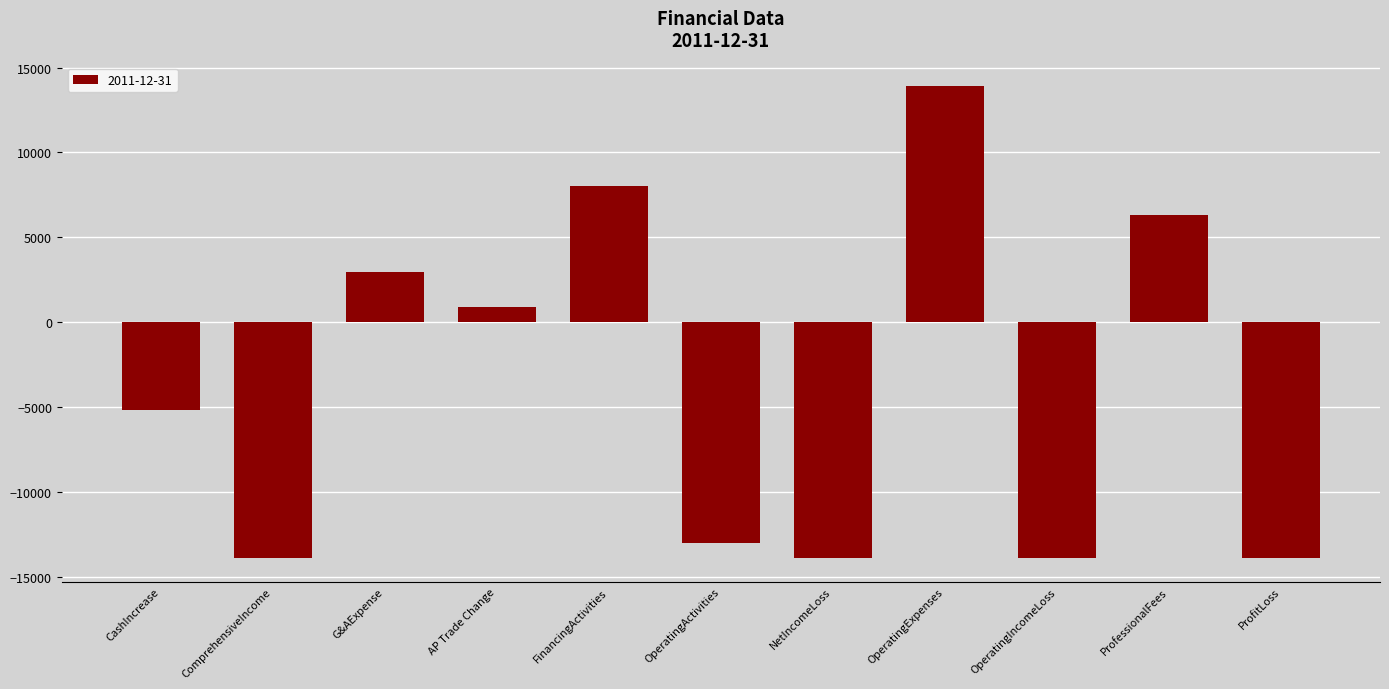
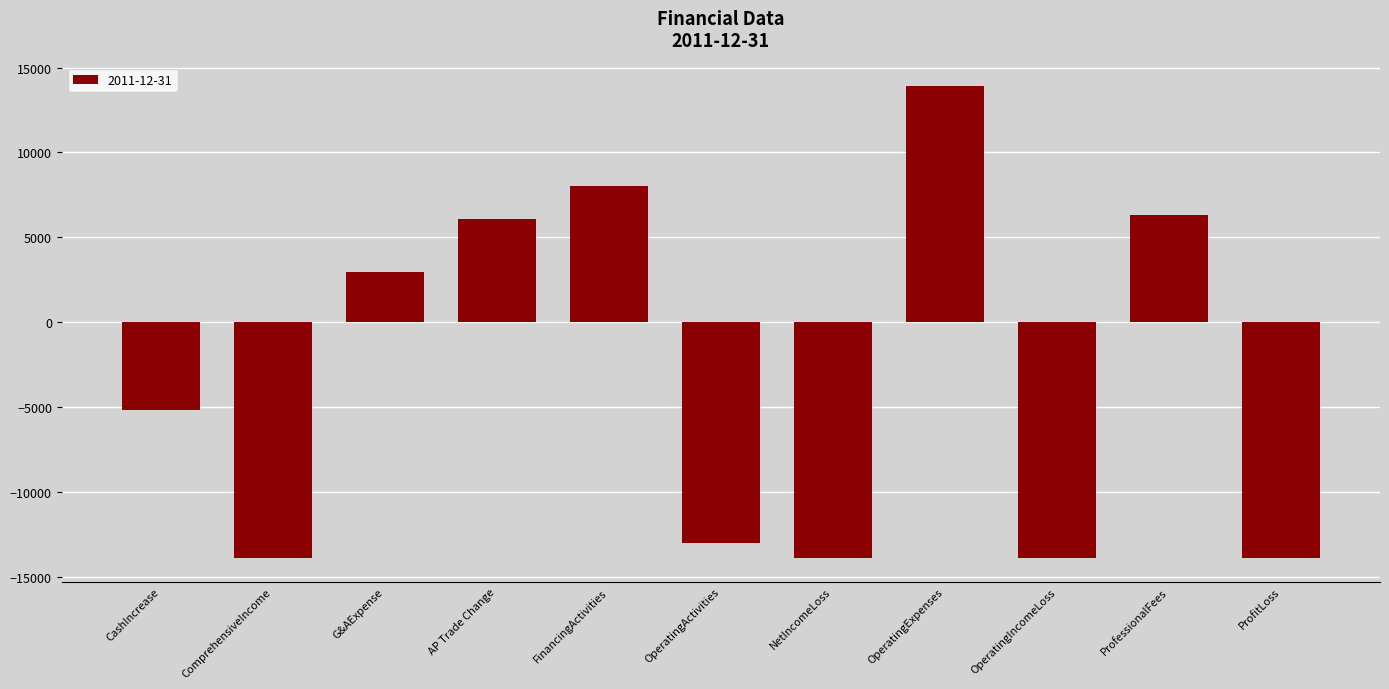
AP Trade Change: 900 -> 6100
